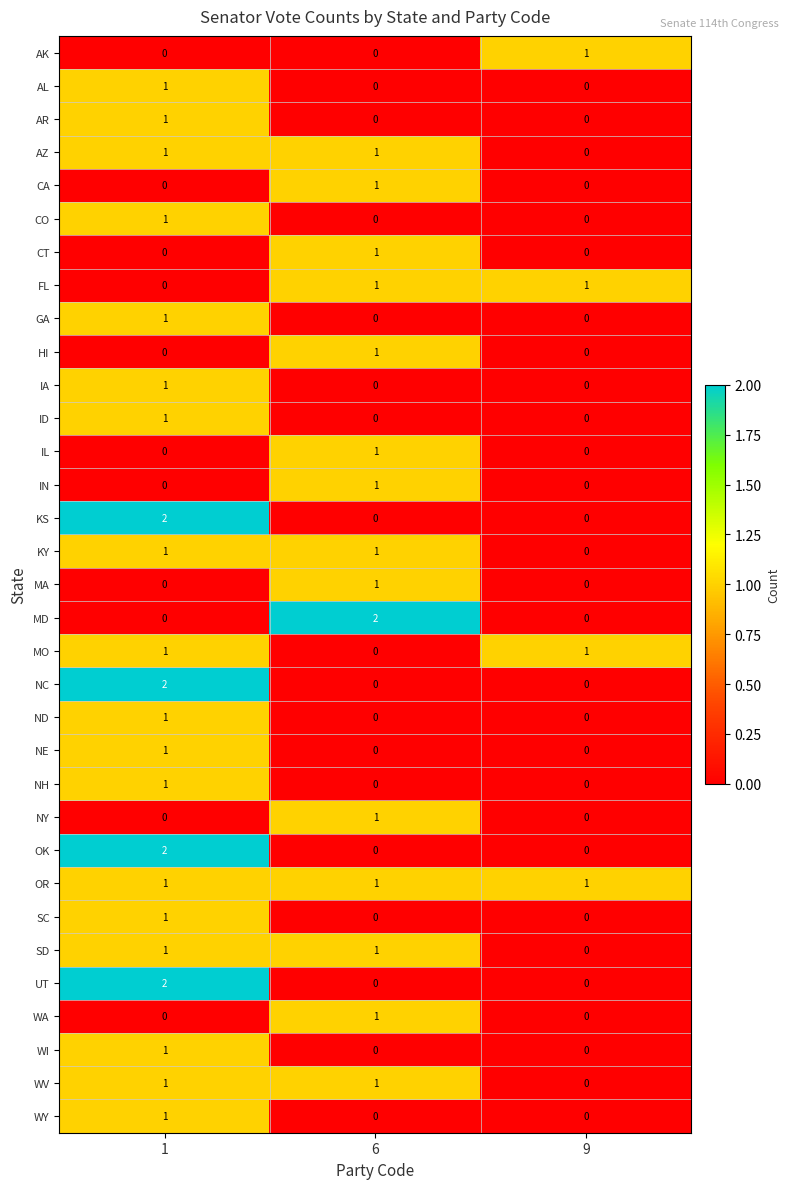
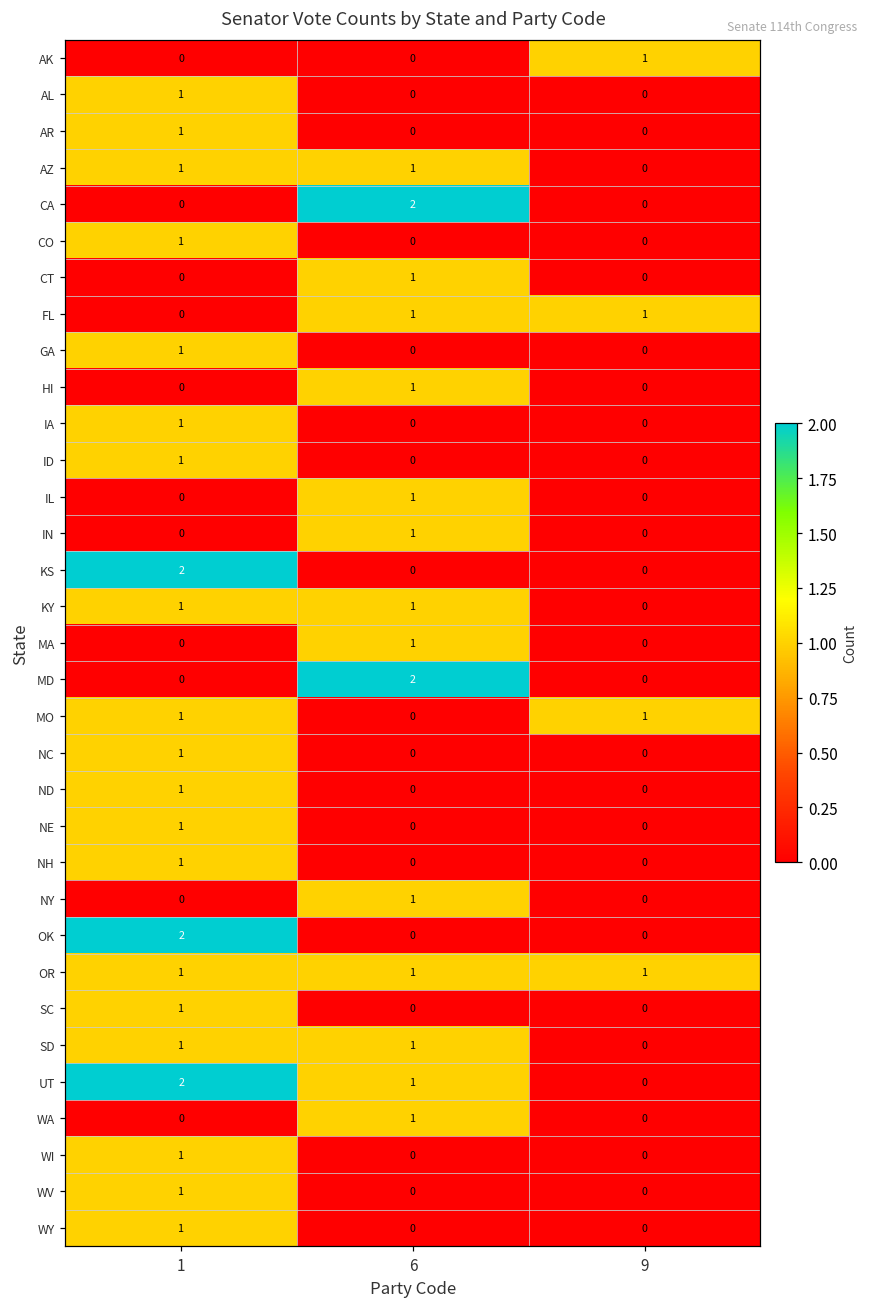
CA, 6: 1 -> 2
NC, 1: 2 -> 1
UT, 6: 0 -> 1
WV, 6: 1 -> 0
